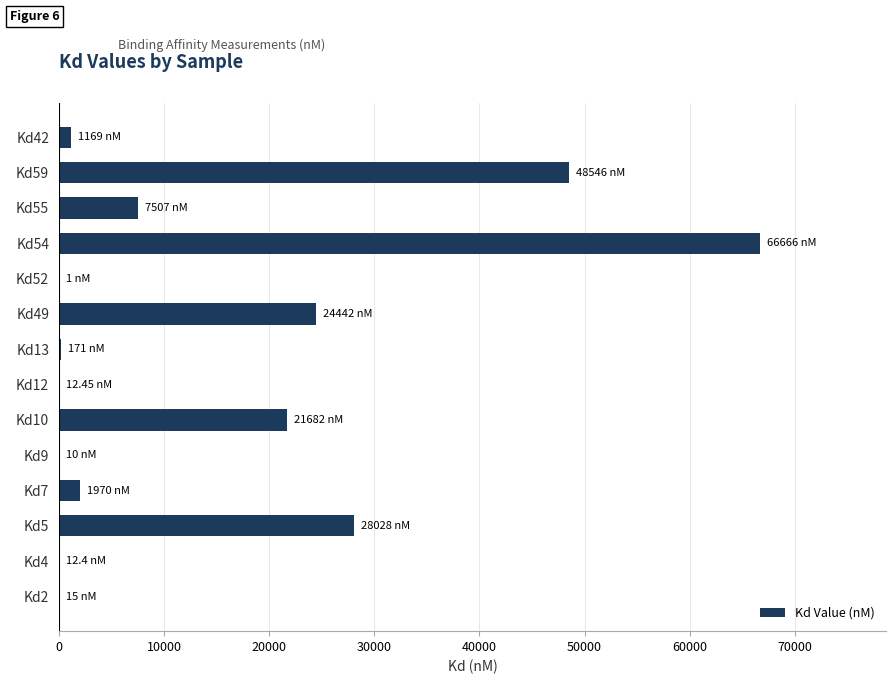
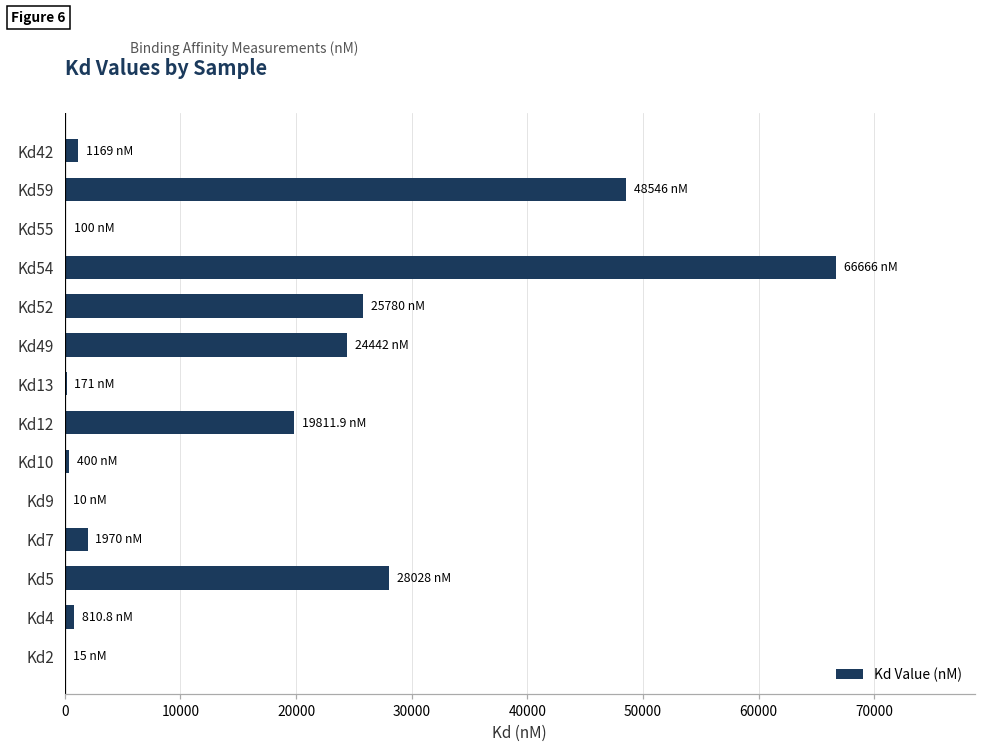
Kd55: 7507 -> 100
Kd52: 1 -> 25780
Kd12: 12.45 -> 19811.9
Kd10: 21682 -> 400
Kd4: 12.4 -> 810.8
